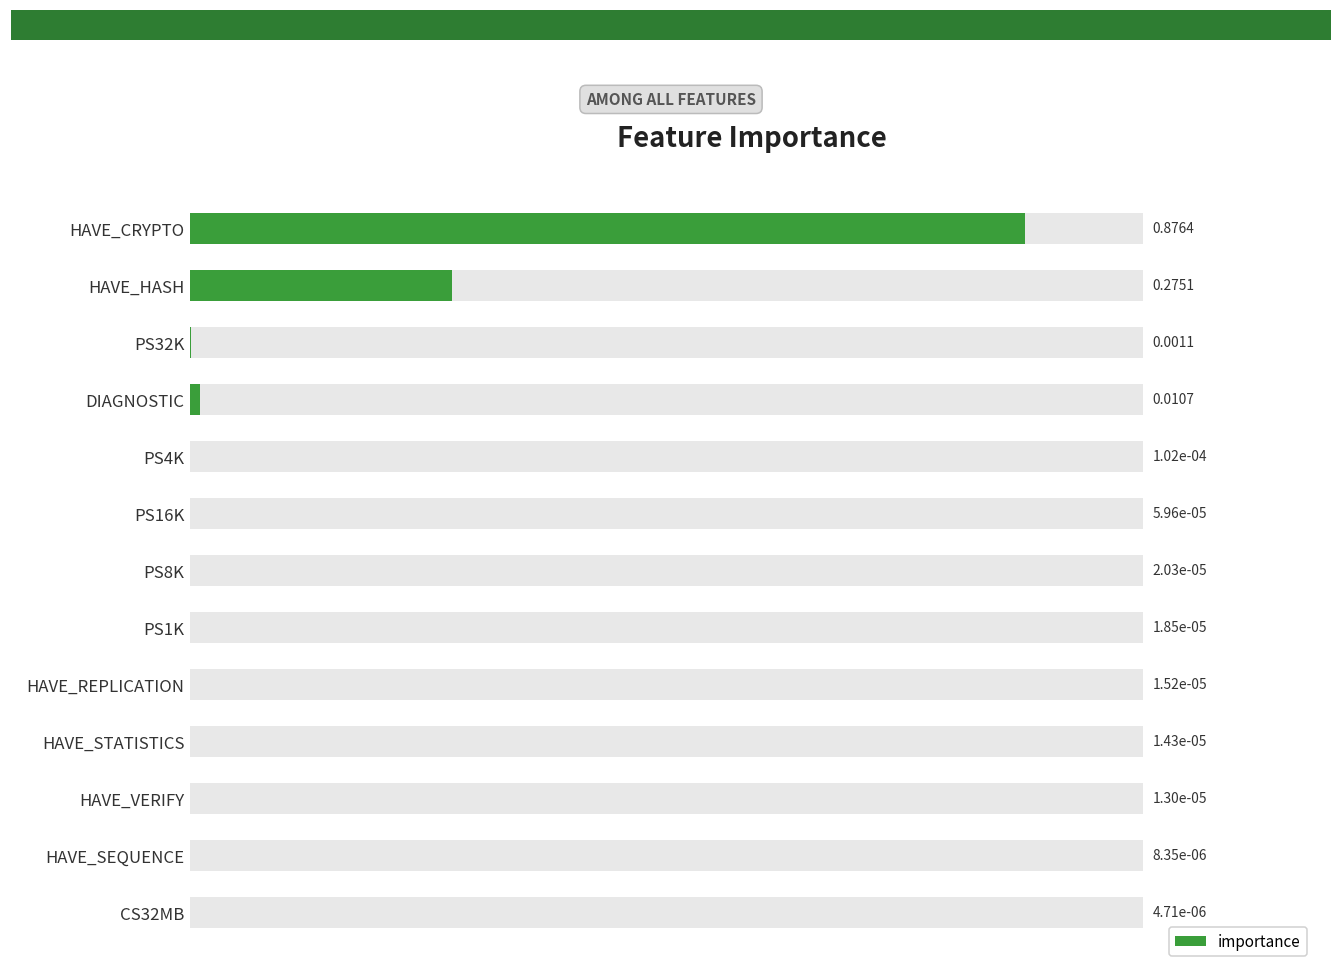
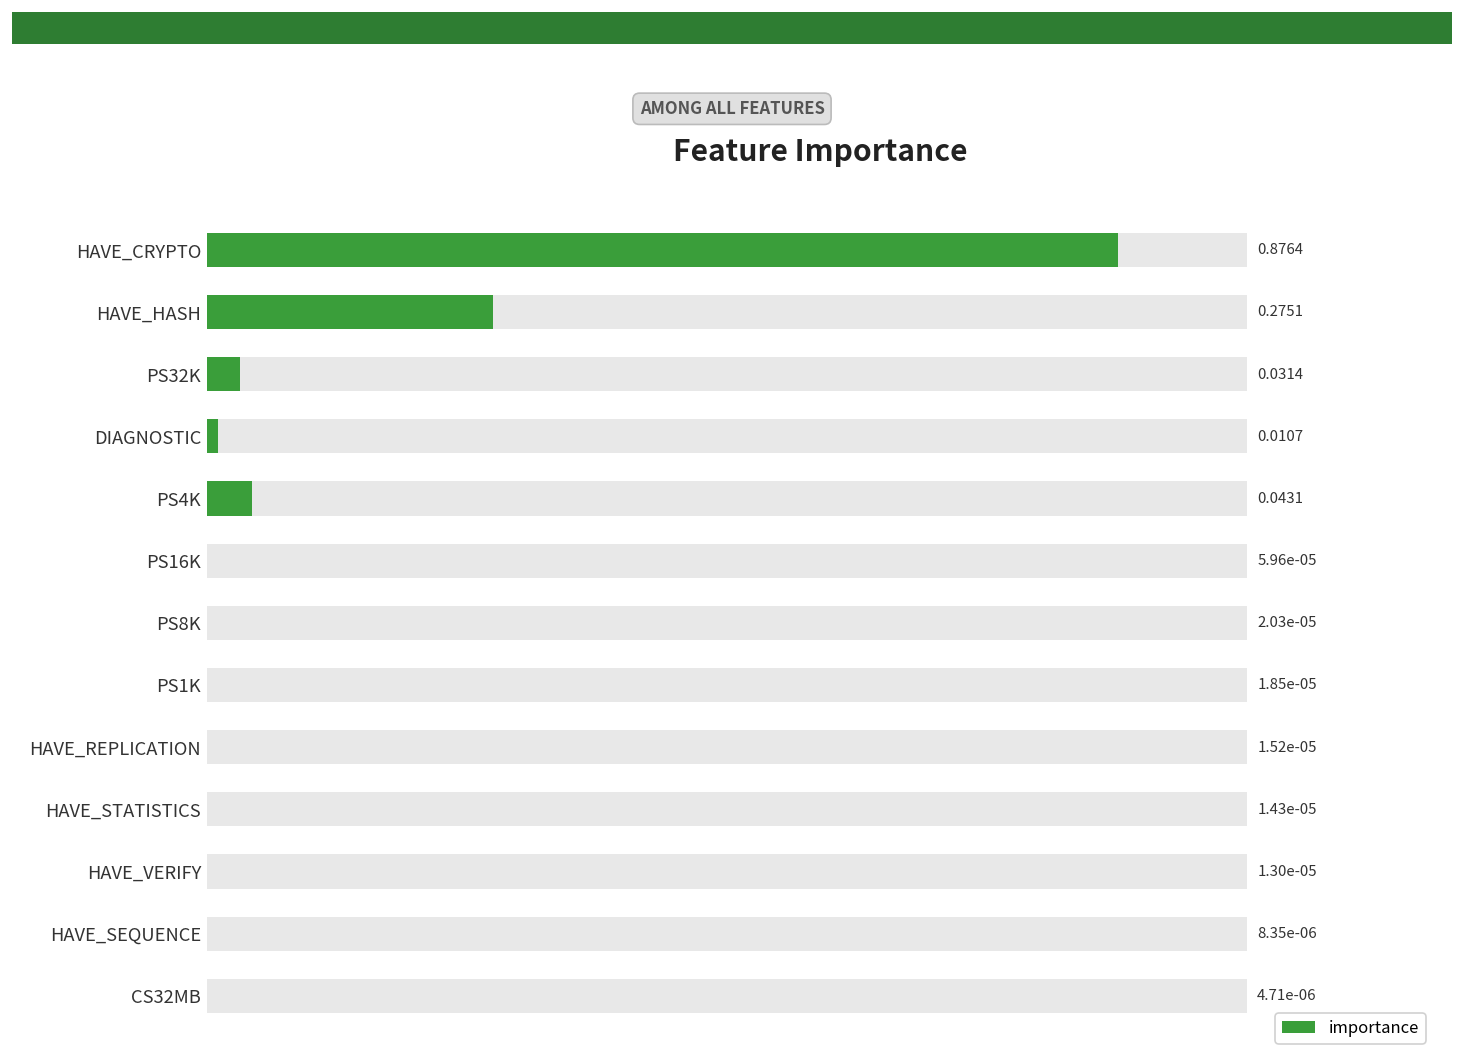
importance, PS32K: 0.0011 -> 0.0314
importance, PS4K: 1.02e-04 -> 0.0431
